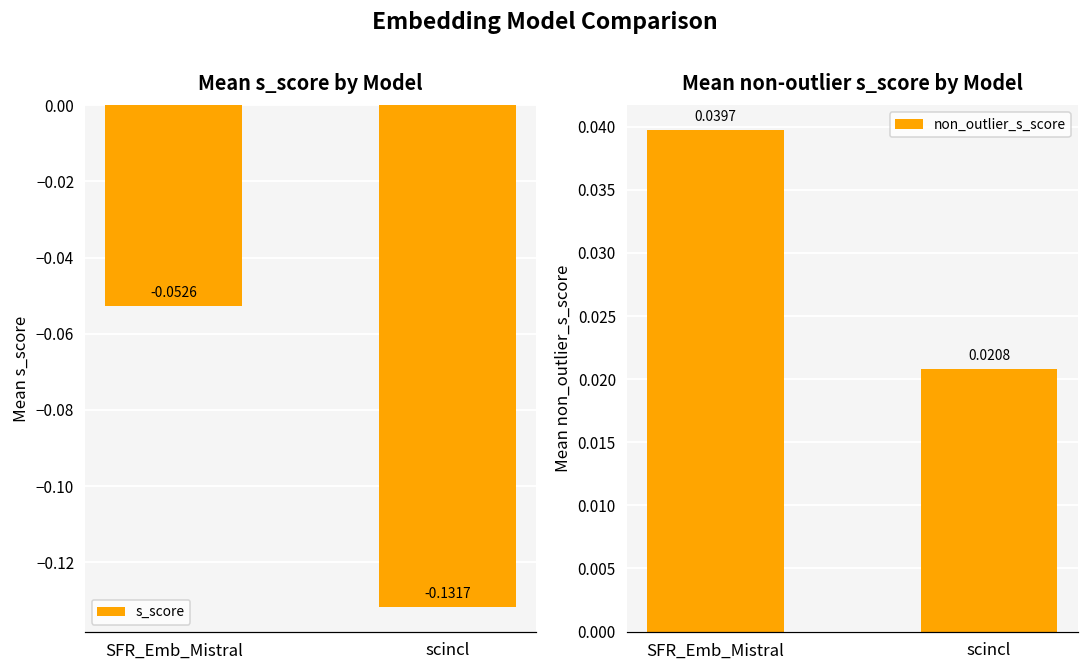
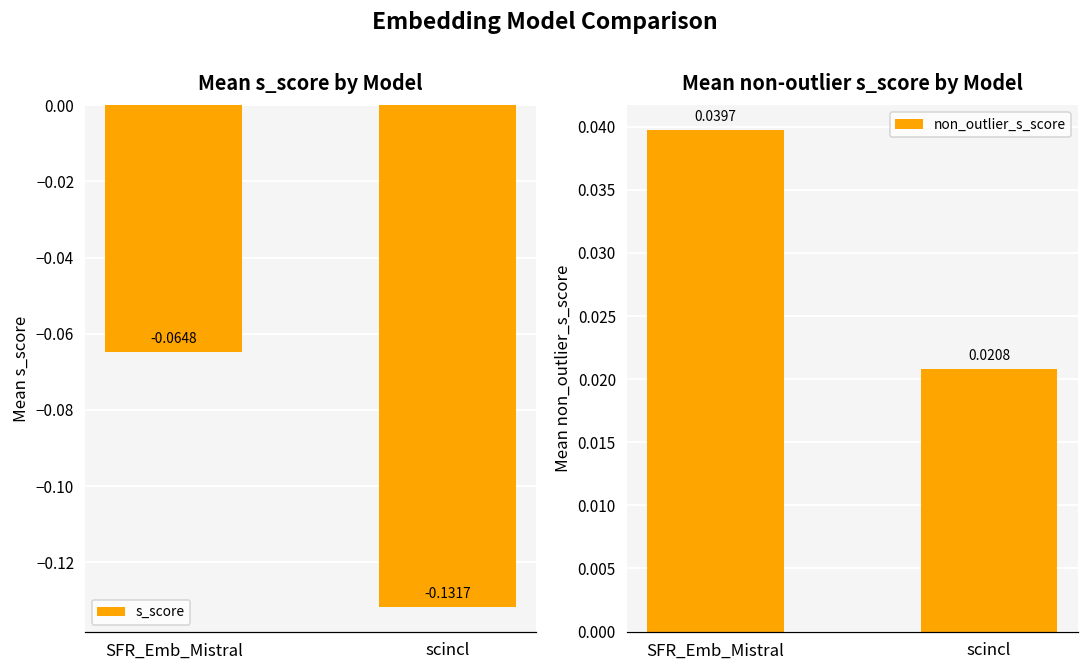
Mean s_score by Model, SFR_Emb_Mistral: -0.0526 -> -0.0648
